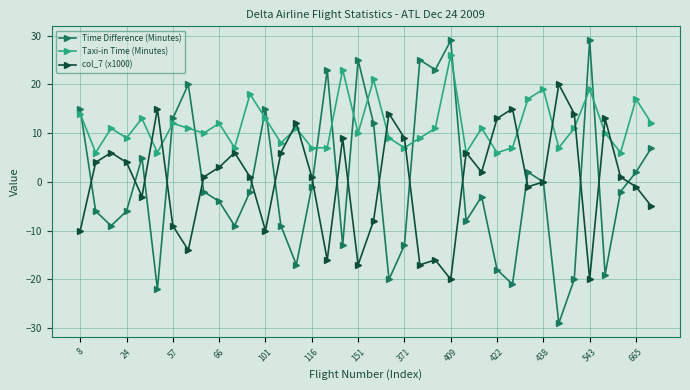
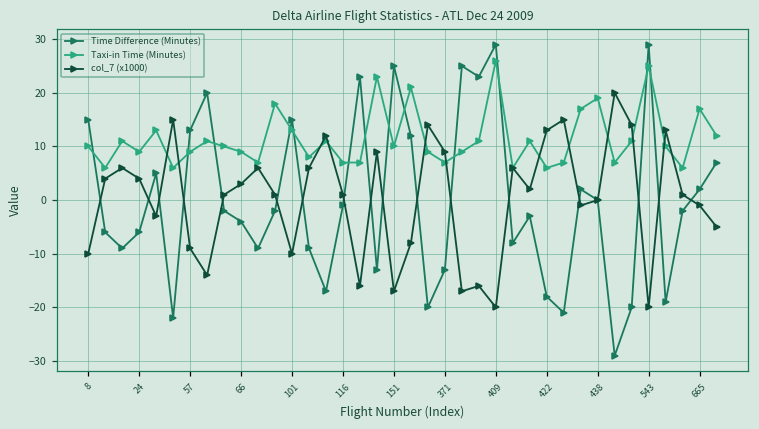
Taxi-in Time (Minutes), 8: 14 -> 10
Taxi-in Time (Minutes), 57: 12 -> 9
Taxi-in Time (Minutes), 66: 12 -> 9
Taxi-in Time (Minutes), 543: 19 -> 25
